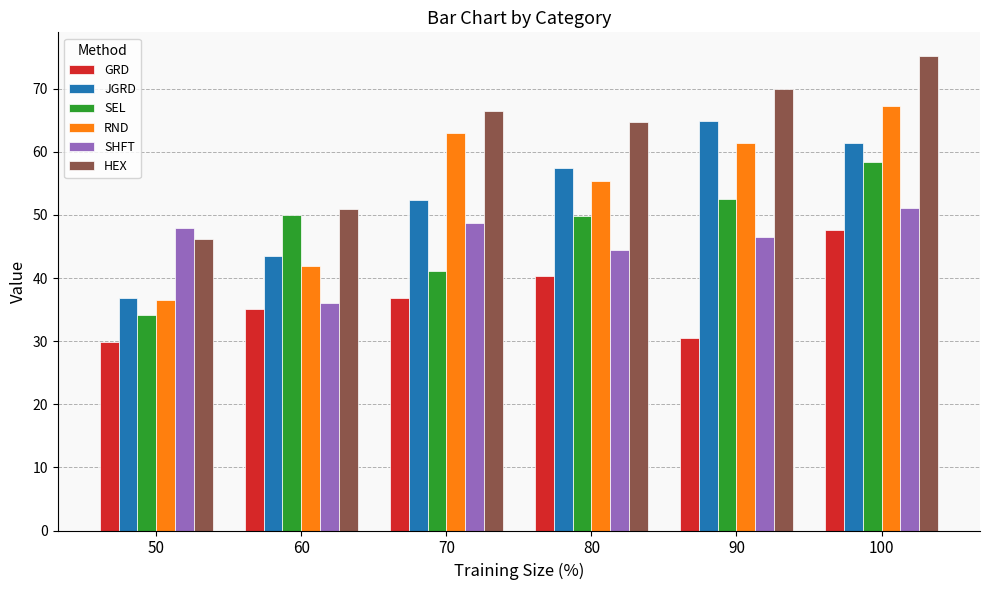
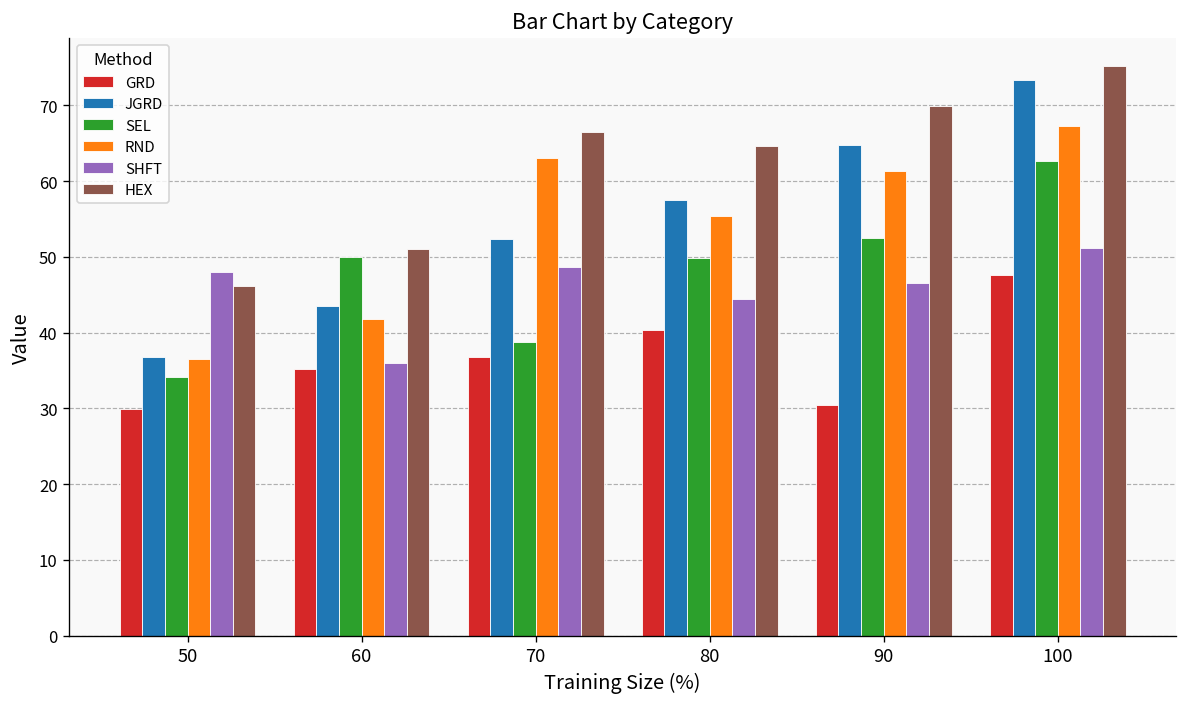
SEL, 70: 41 -> 39
JGRD, 100: 61 -> 73
SEL, 100: 58 -> 63
